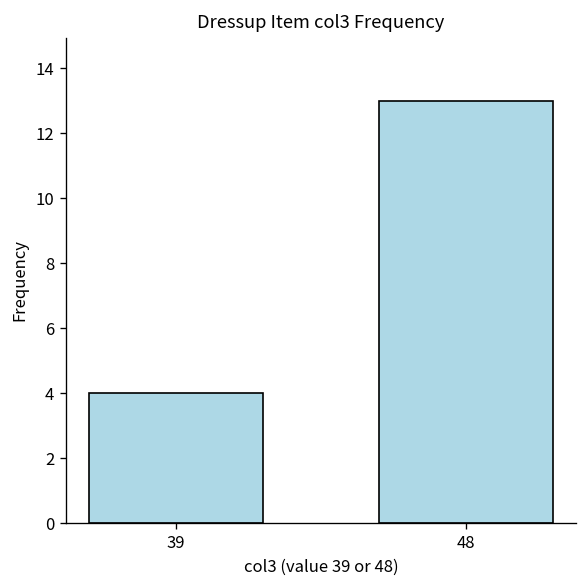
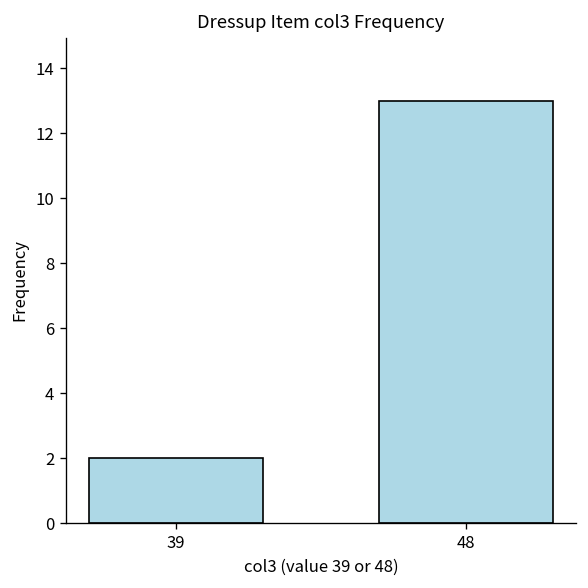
39: 4 -> 2
